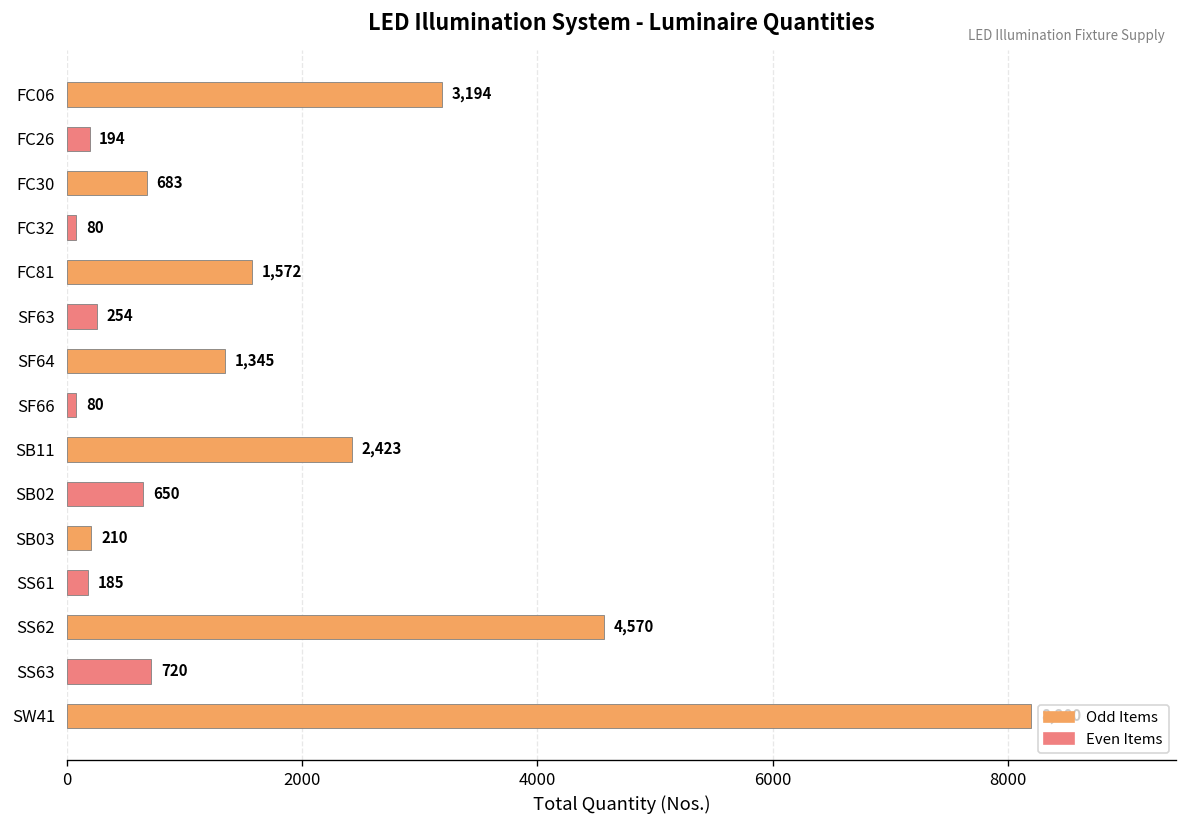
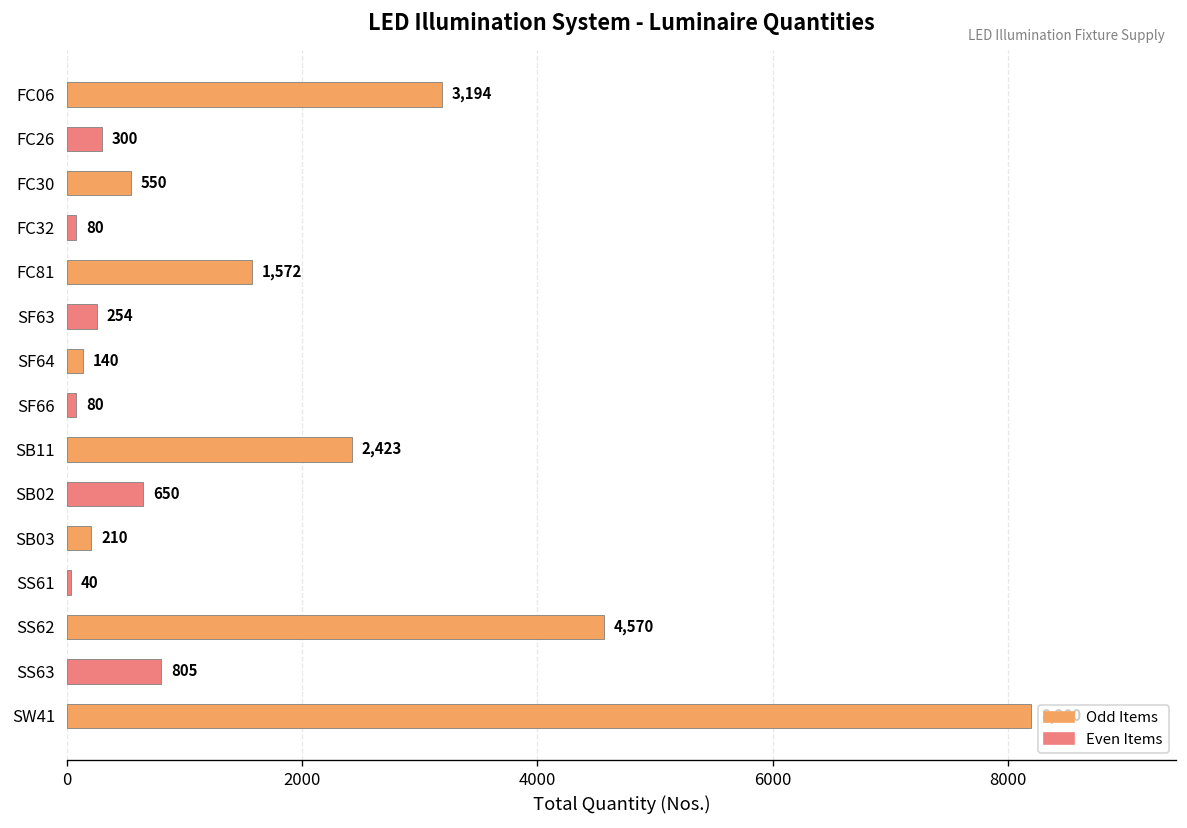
FC26: 194 -> 300
FC30: 683 -> 550
SF64: 1,345 -> 140
SS61: 185 -> 40
SS63: 720 -> 805
